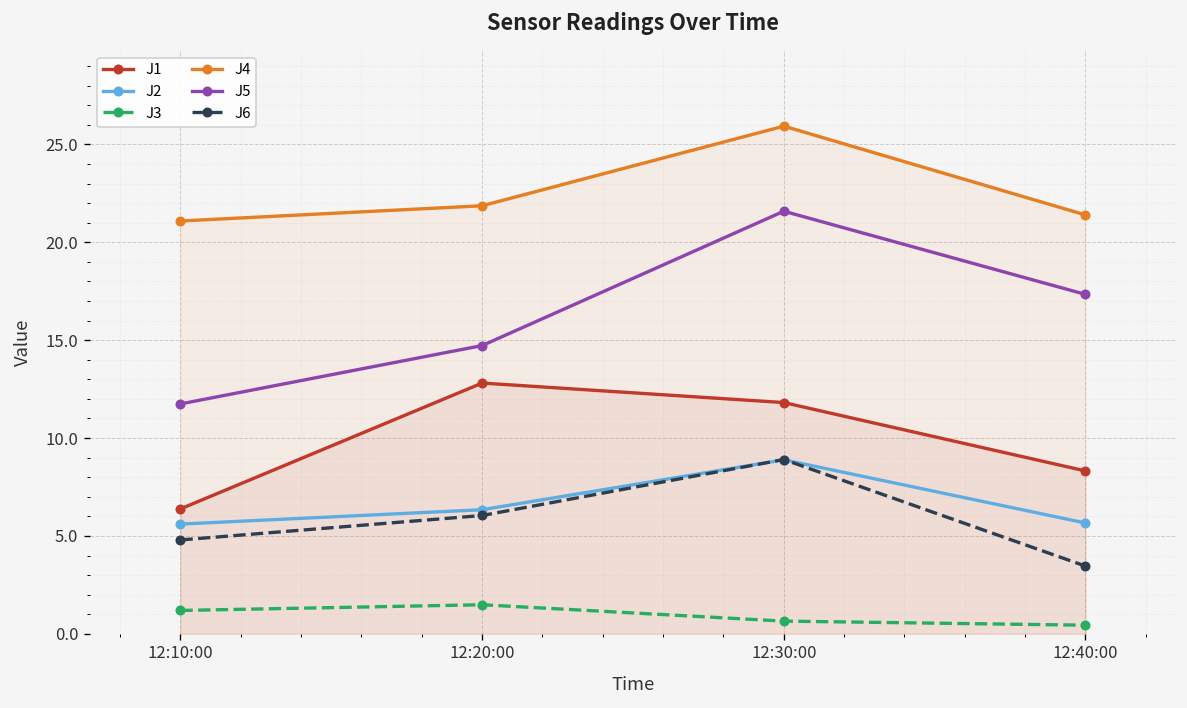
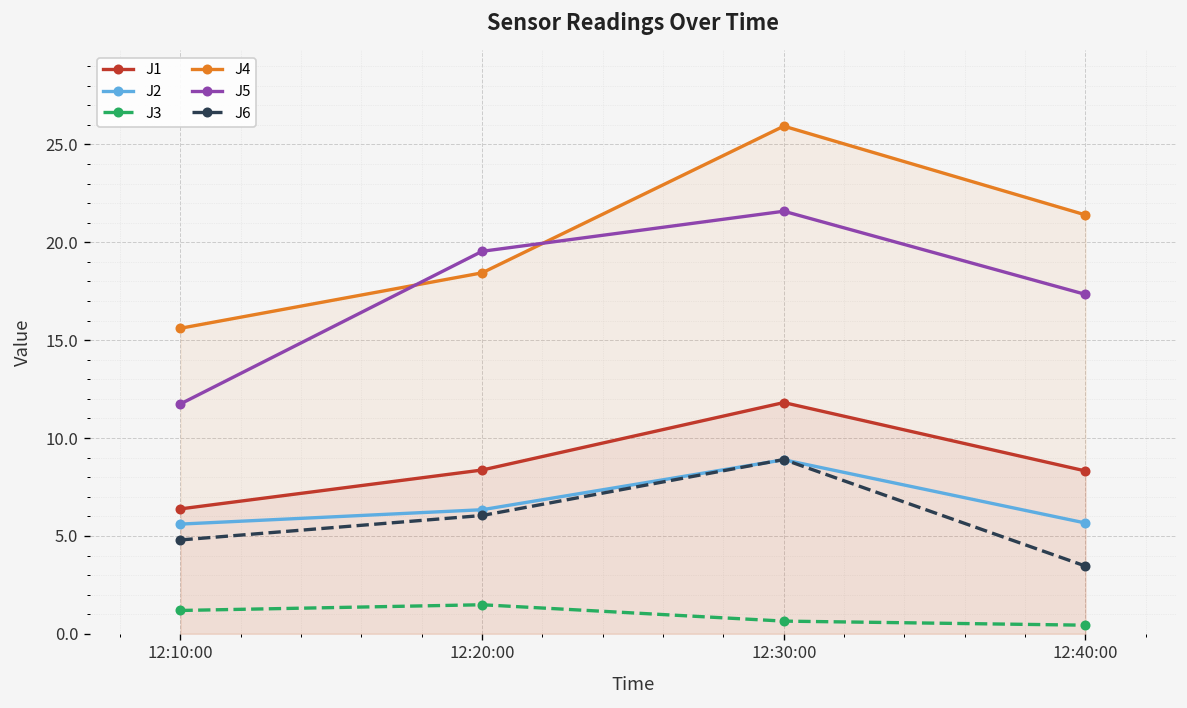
J4, 12:10:00: 21.1 -> 15.6
J1, 12:20:00: 12.8 -> 8.4
J4, 12:20:00: 21.9 -> 18.4
J5, 12:20:00: 14.7 -> 19.5
